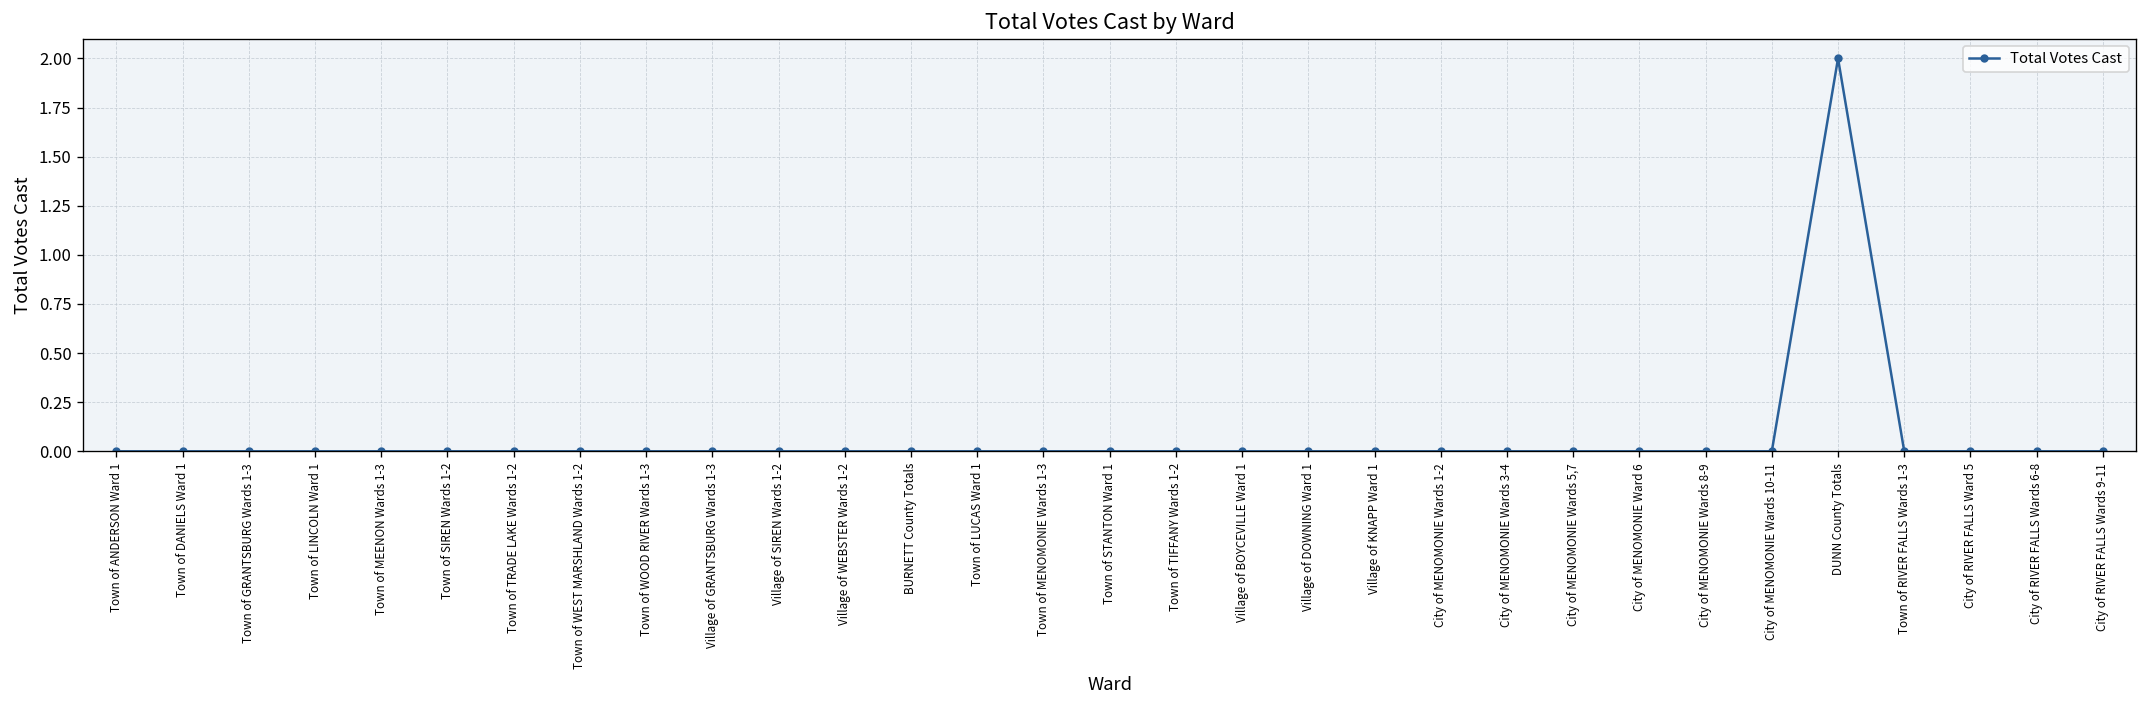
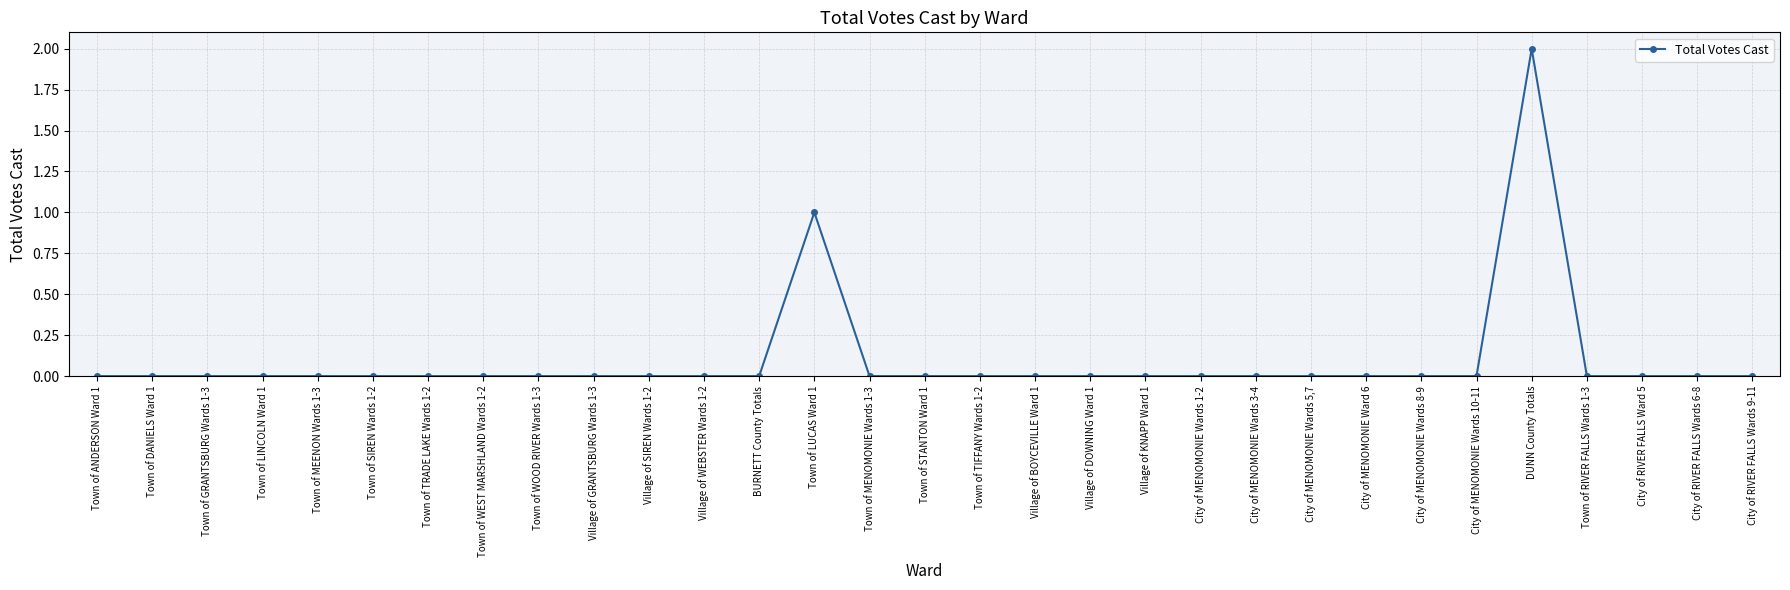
Town of LUCAS Ward 1: 0 -> 1
